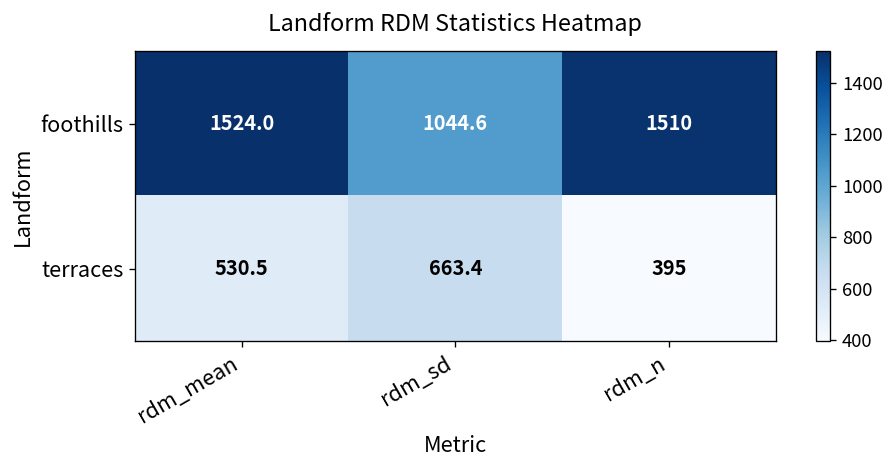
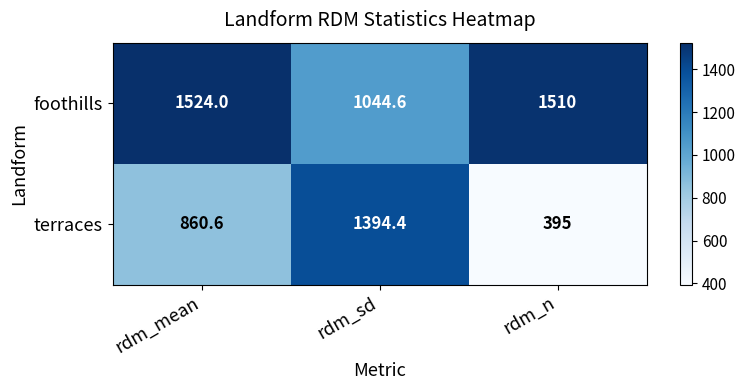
terraces, rdm_mean: 530.5 -> 860.6
terraces, rdm_sd: 663.4 -> 1394.4
